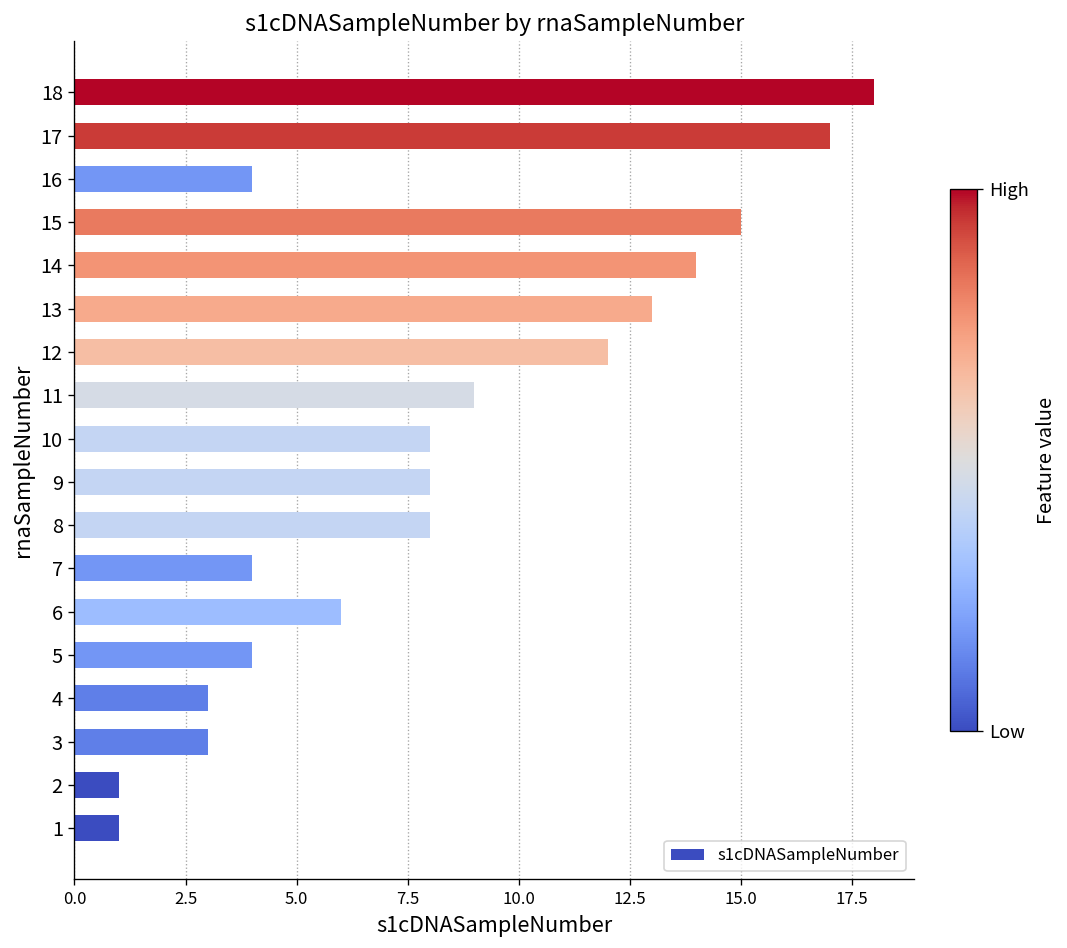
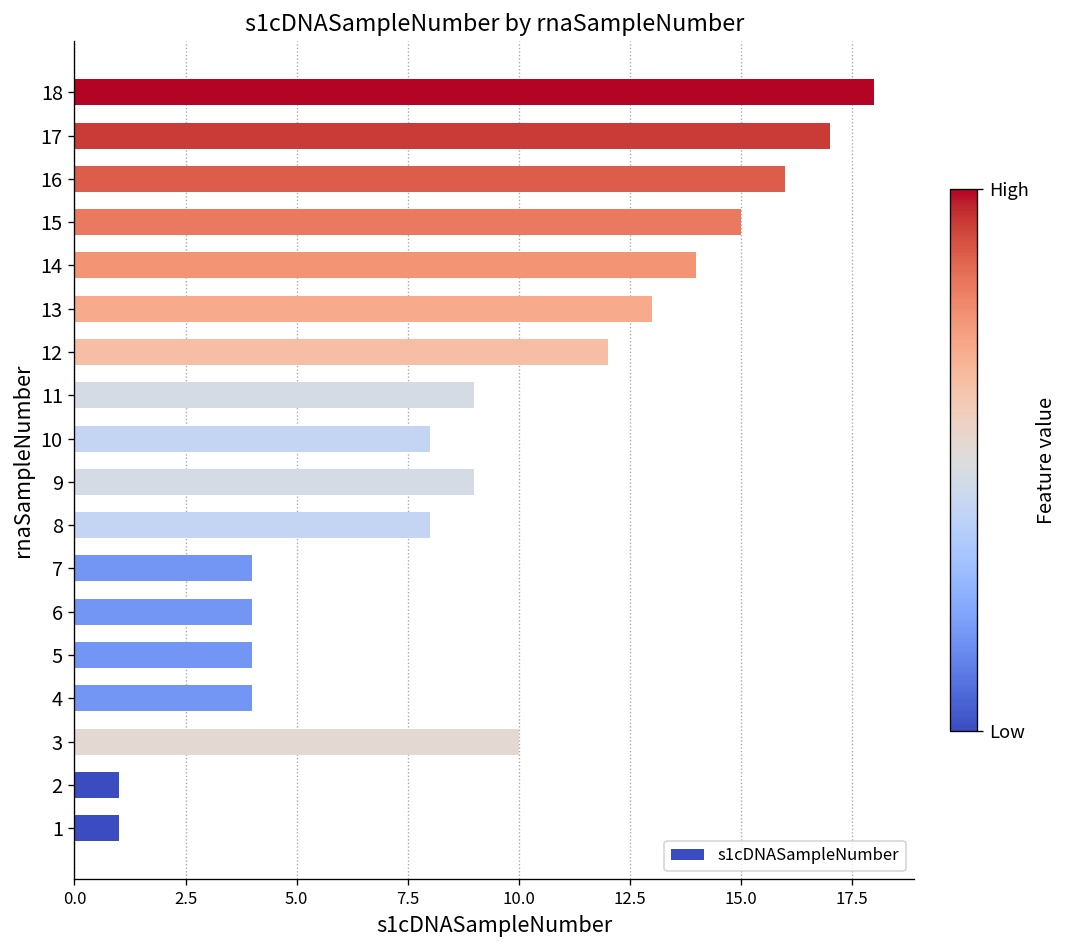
16: 4 -> 16
9: 8 -> 9
6: 6 -> 4
4: 3 -> 4
3: 3 -> 10
